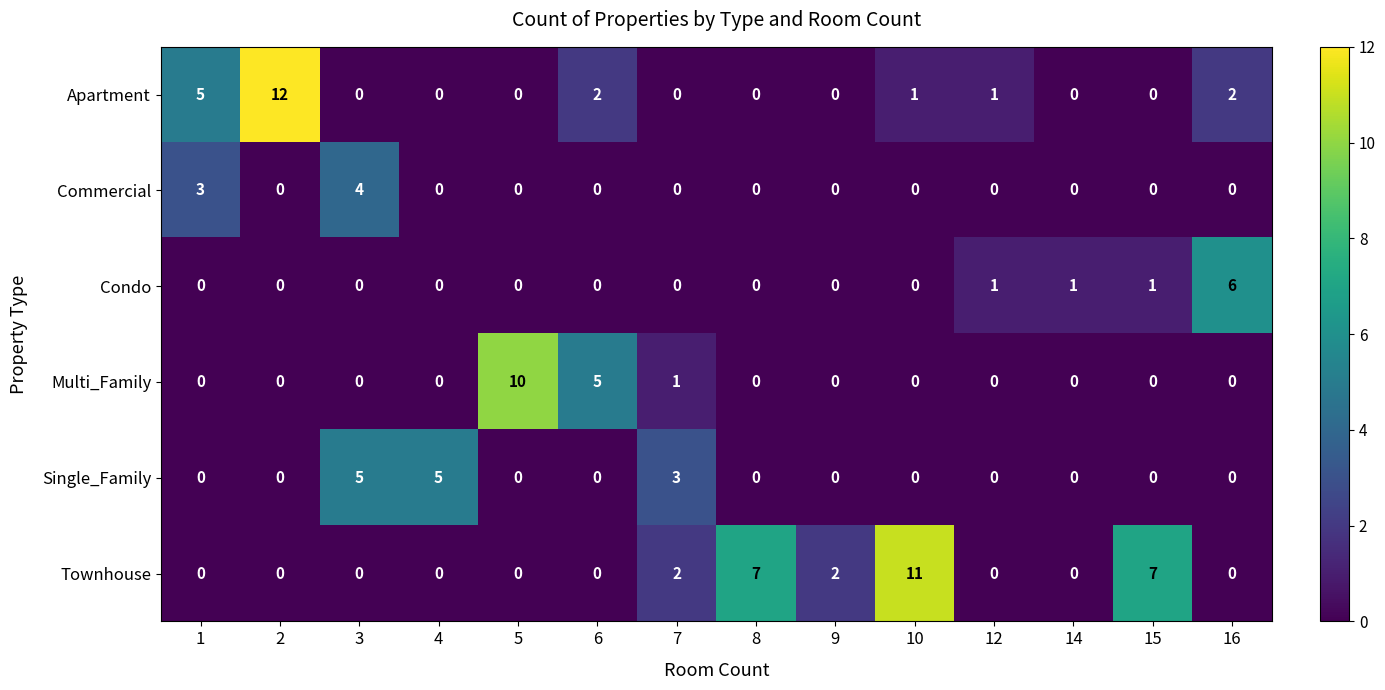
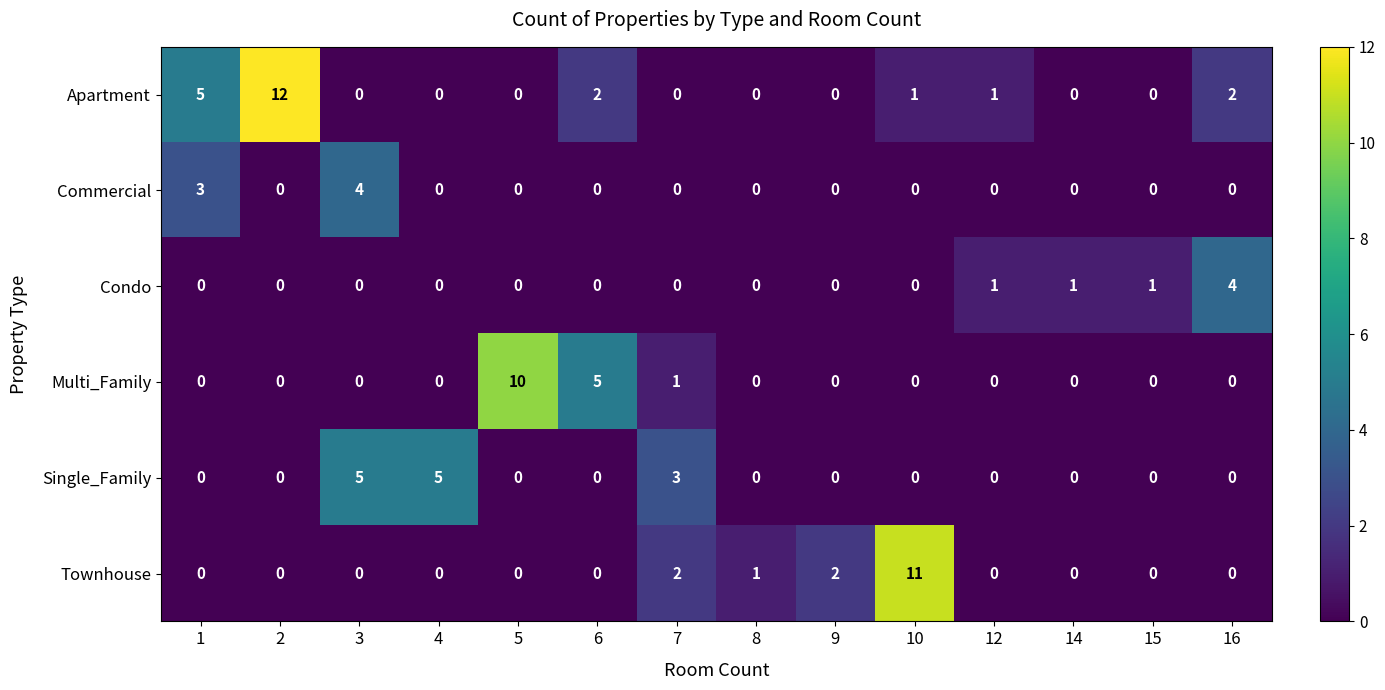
Condo, 16: 6 -> 4
Townhouse, 8: 7 -> 1
Townhouse, 15: 7 -> 0
